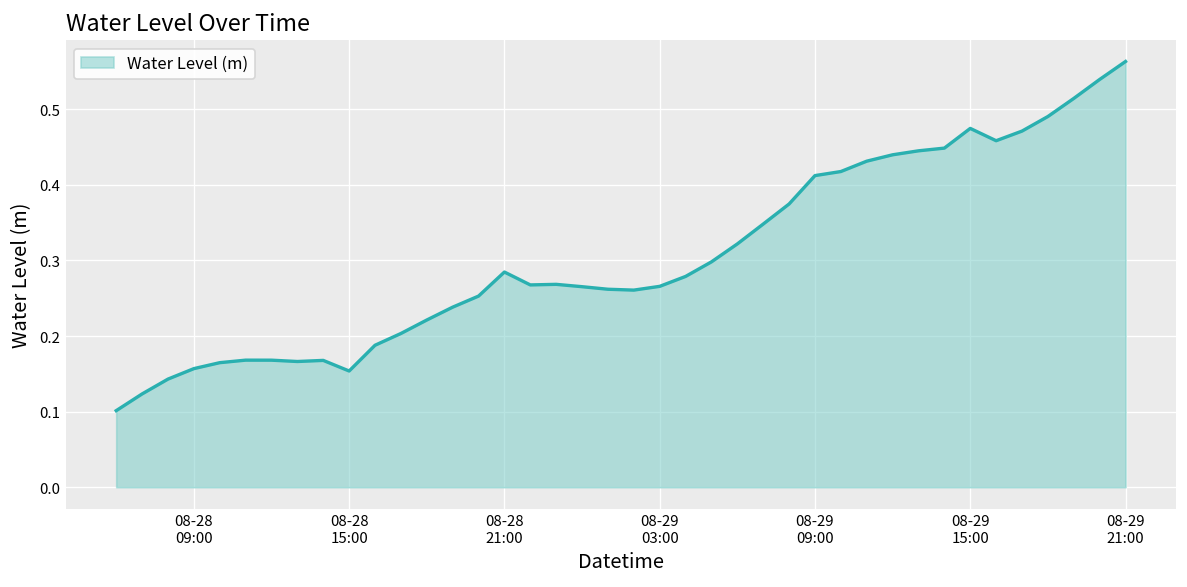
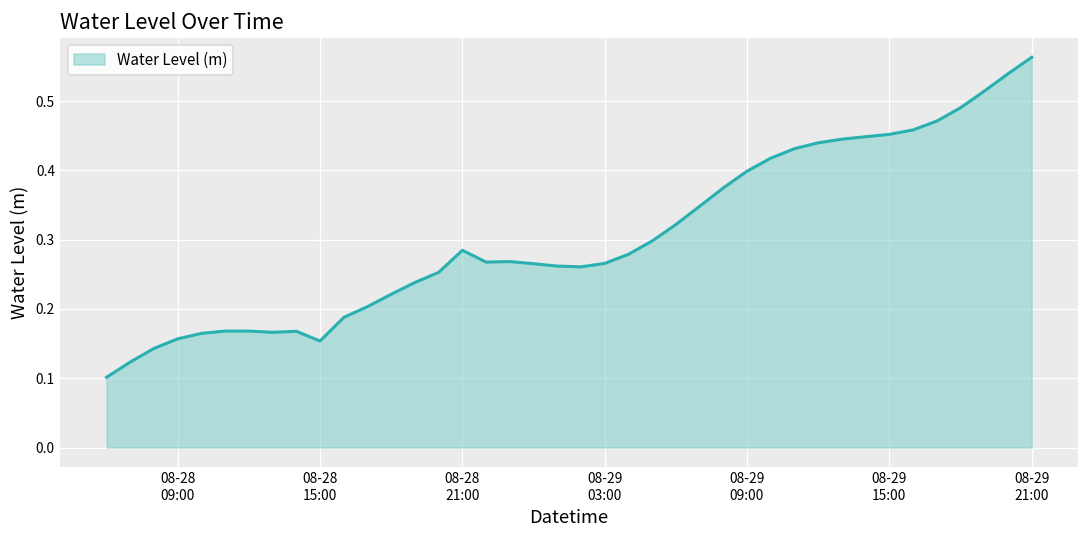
08-29 09:00: 0.41 -> 0.40
08-29 15:00: 0.47 -> 0.45
